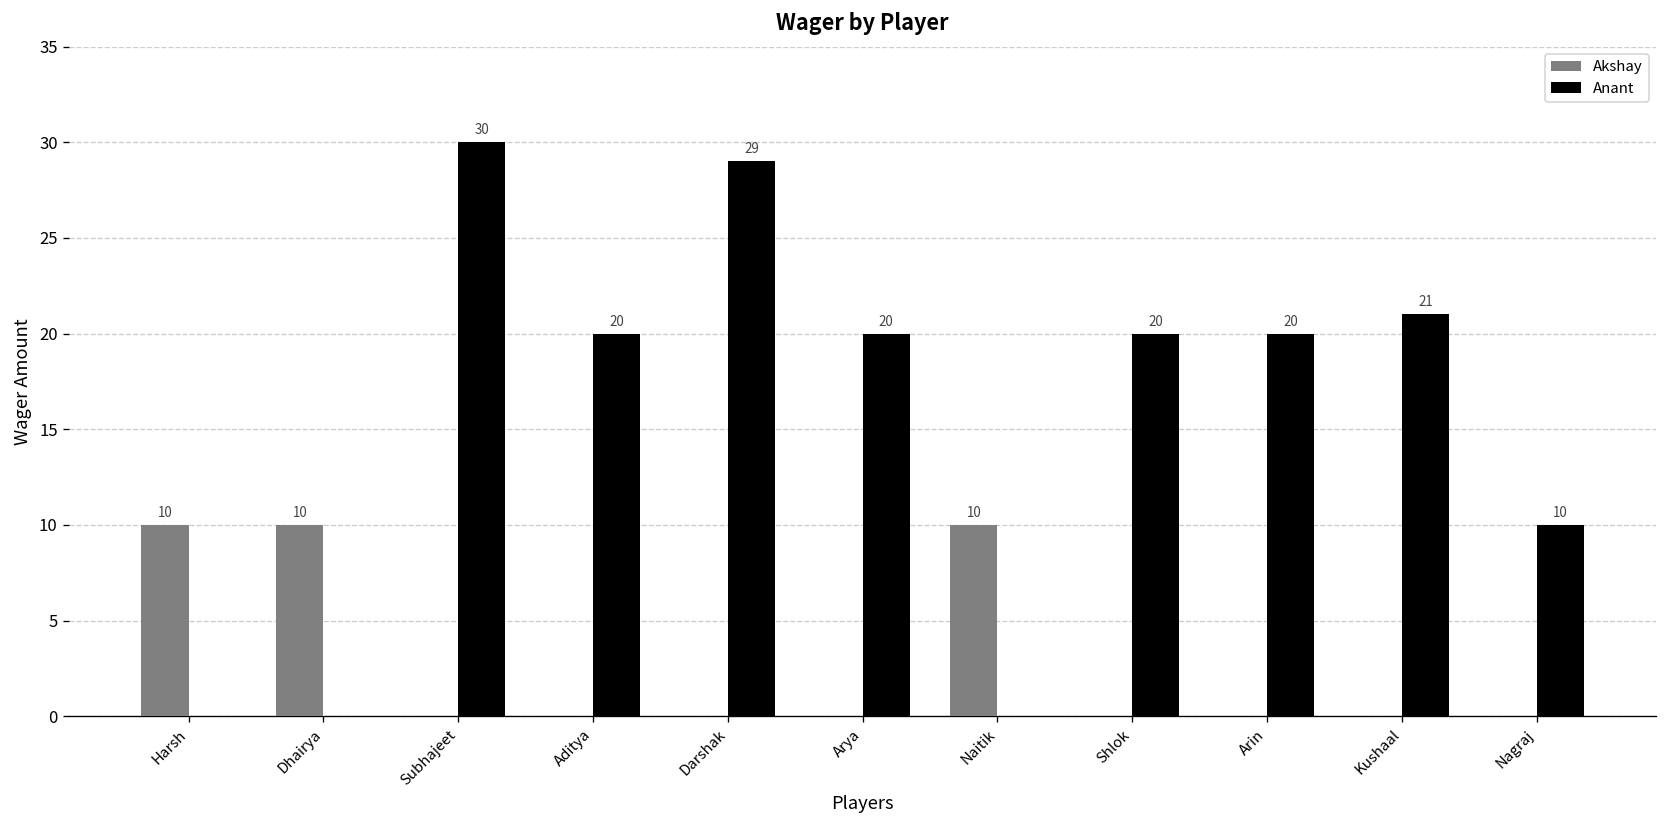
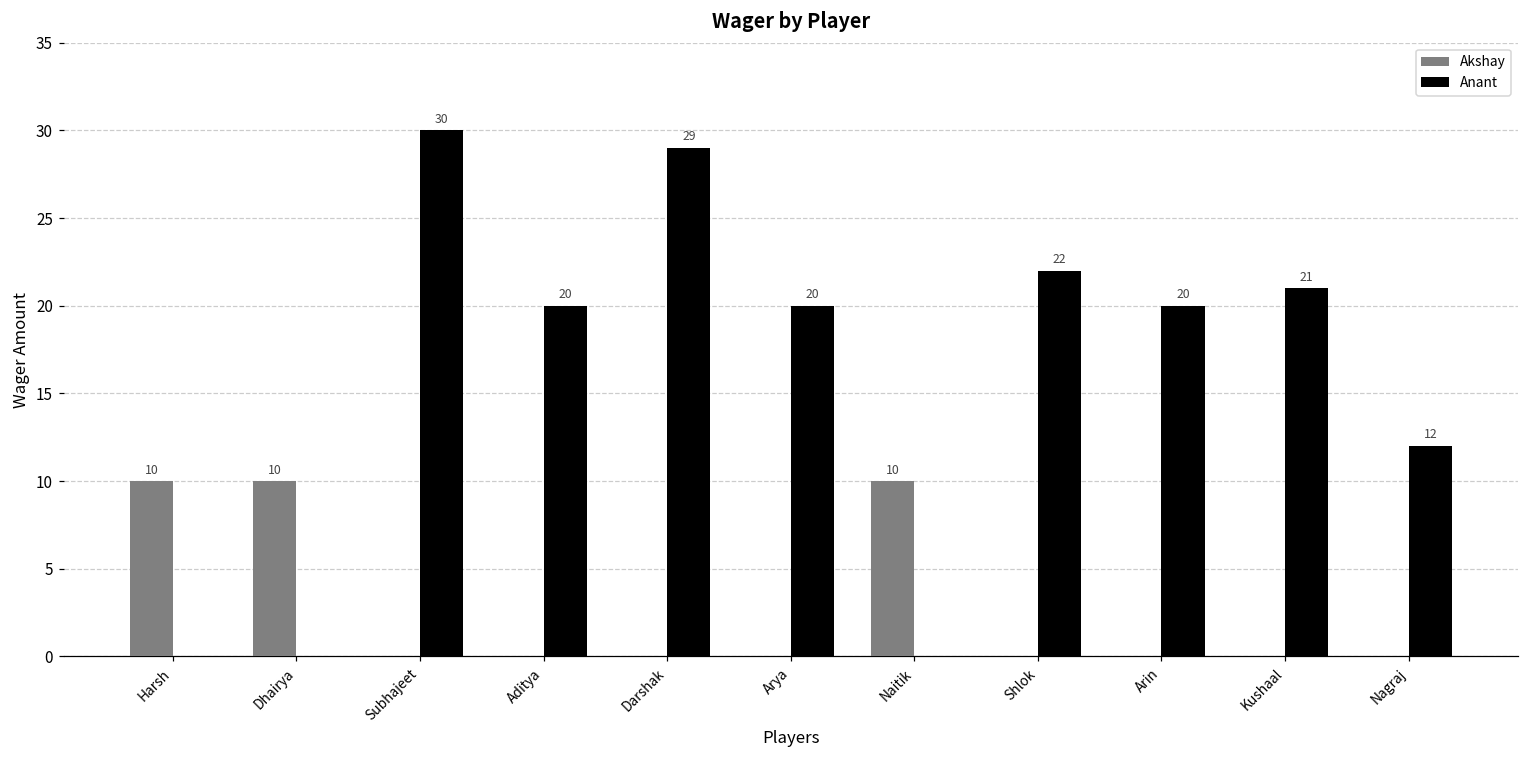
Anant, Shlok: 20 -> 22
Anant, Nagraj: 10 -> 12
